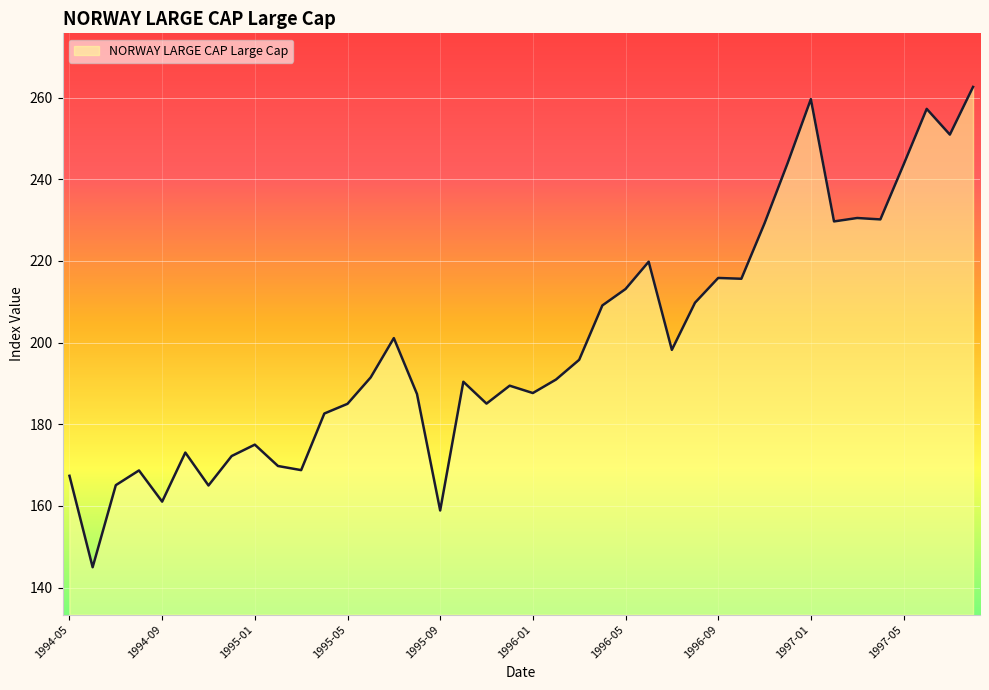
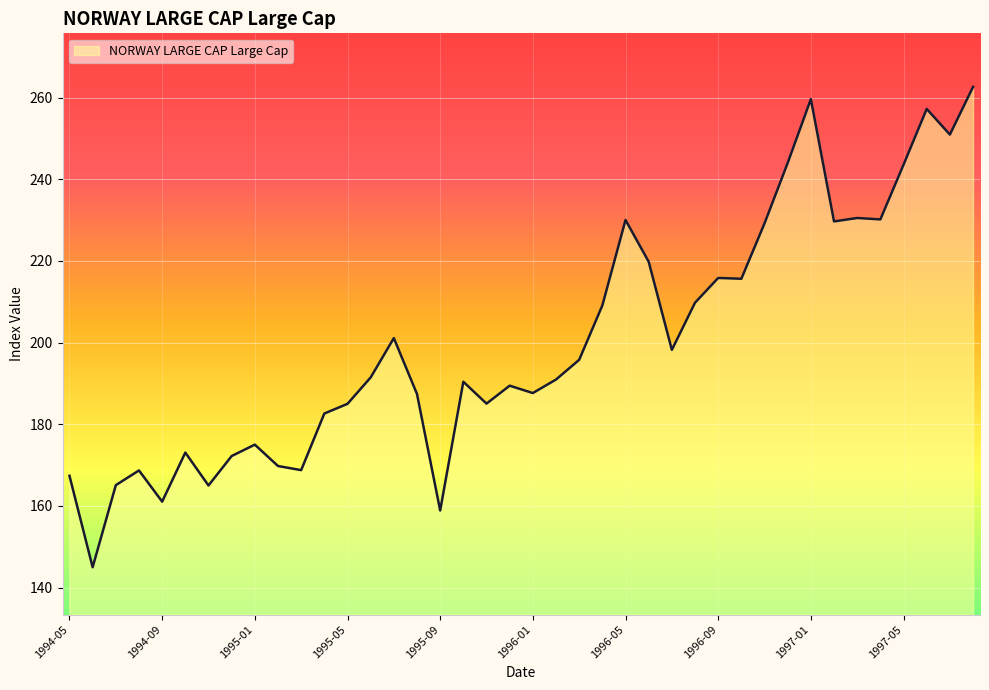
1996-05: 213 -> 230
